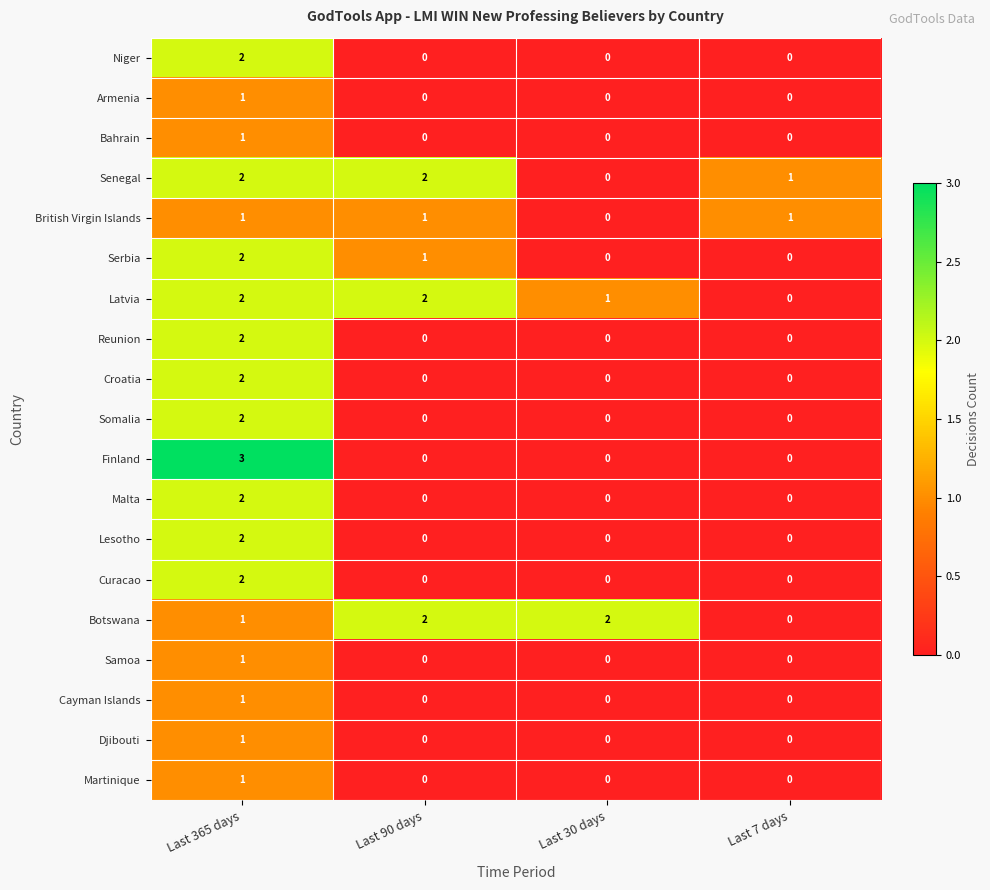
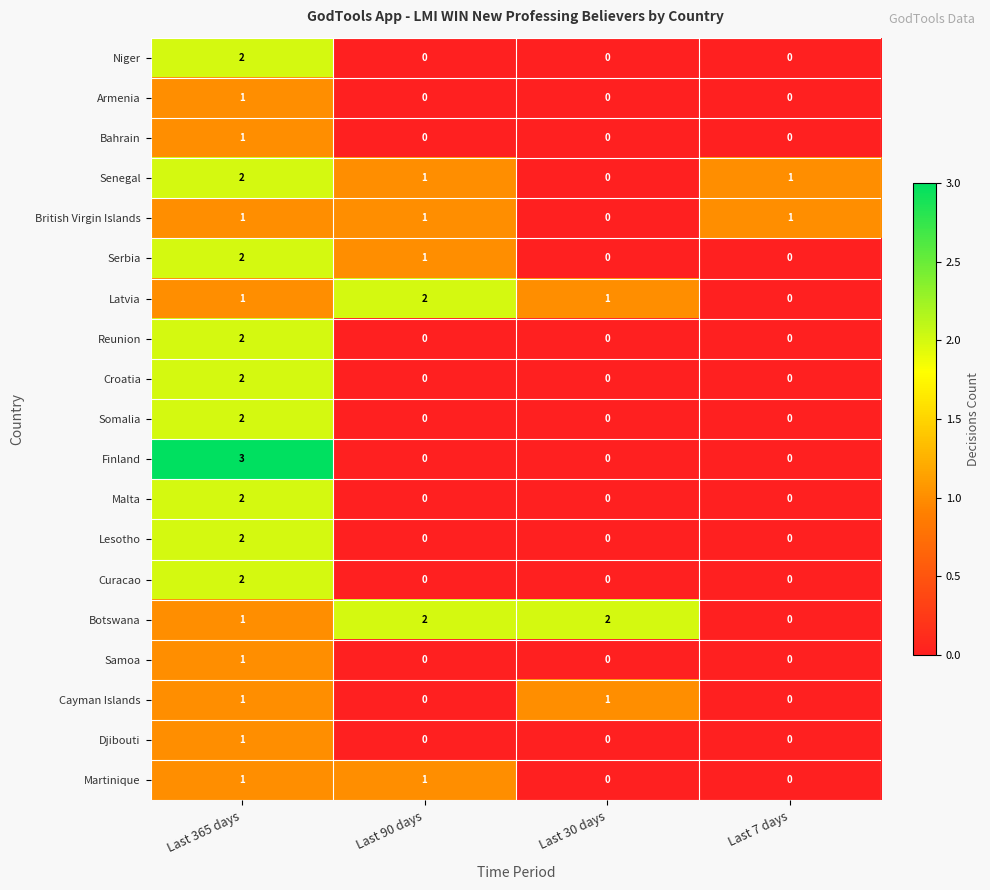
Senegal, Last 90 days: 2 -> 1
Latvia, Last 365 days: 2 -> 1
Cayman Islands, Last 30 days: 0 -> 1
Martinique, Last 90 days: 0 -> 1
